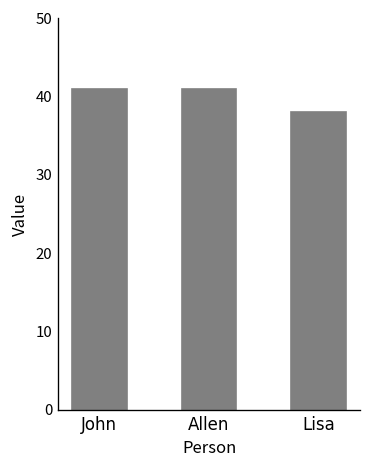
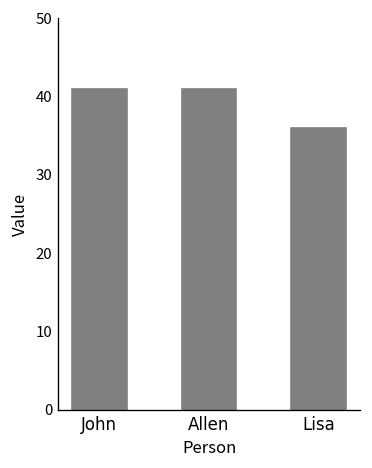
Lisa: 38 -> 36
